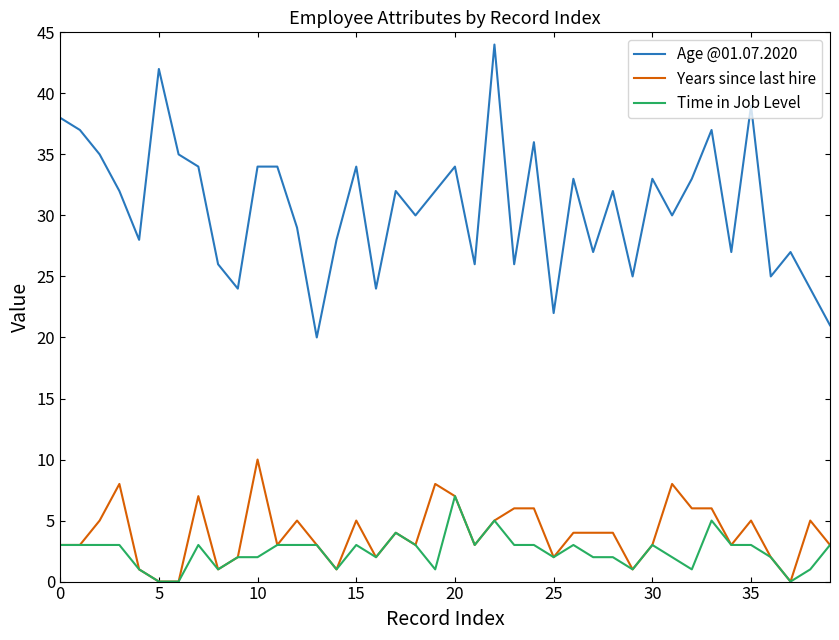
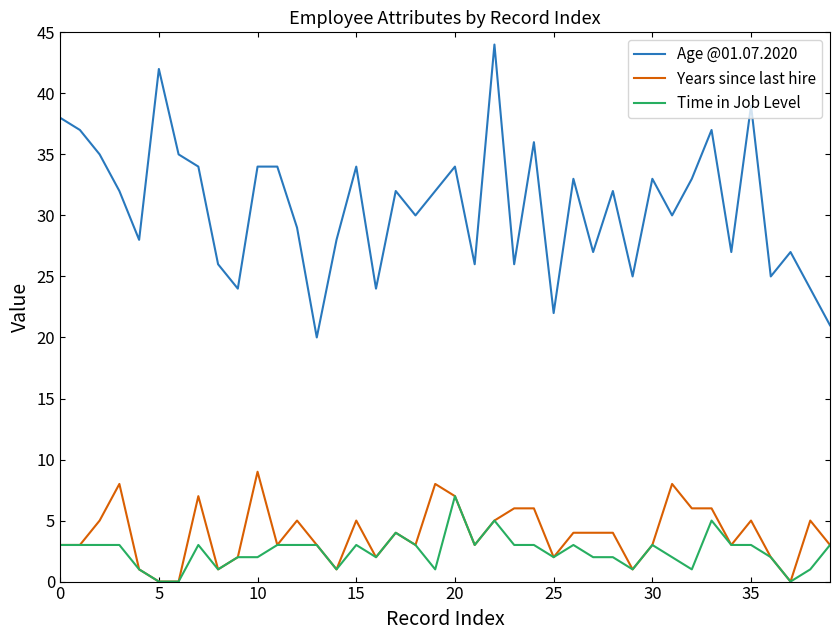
Years since last hire, 10: 10 -> 9
